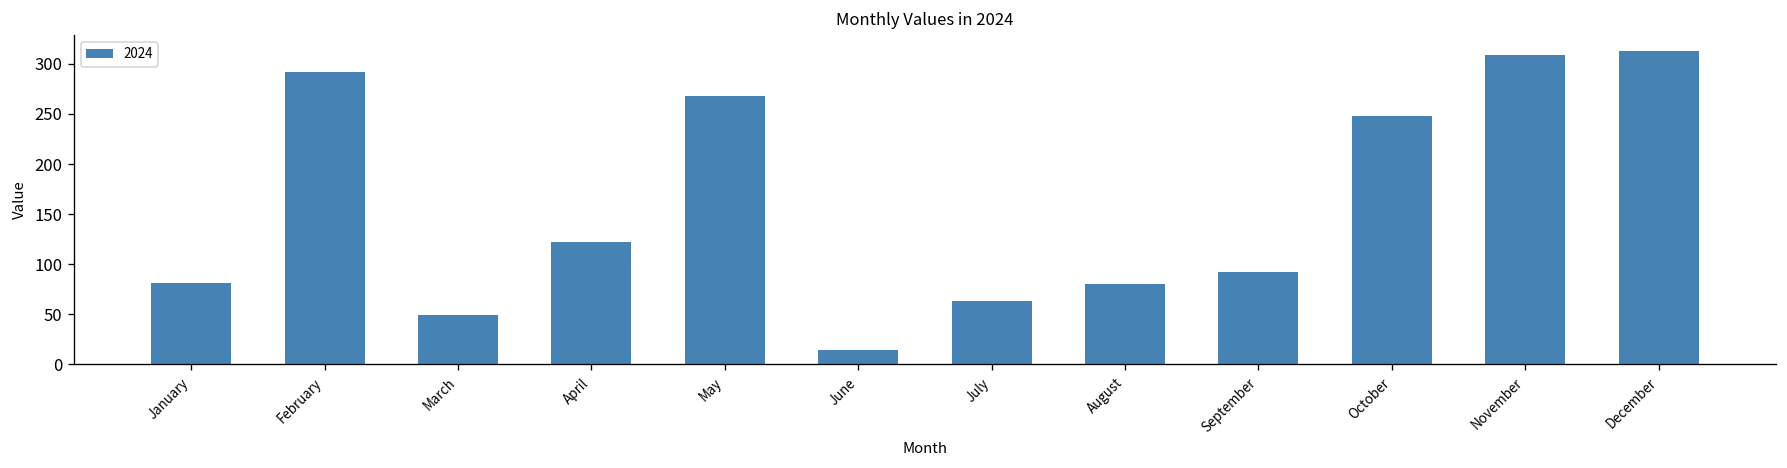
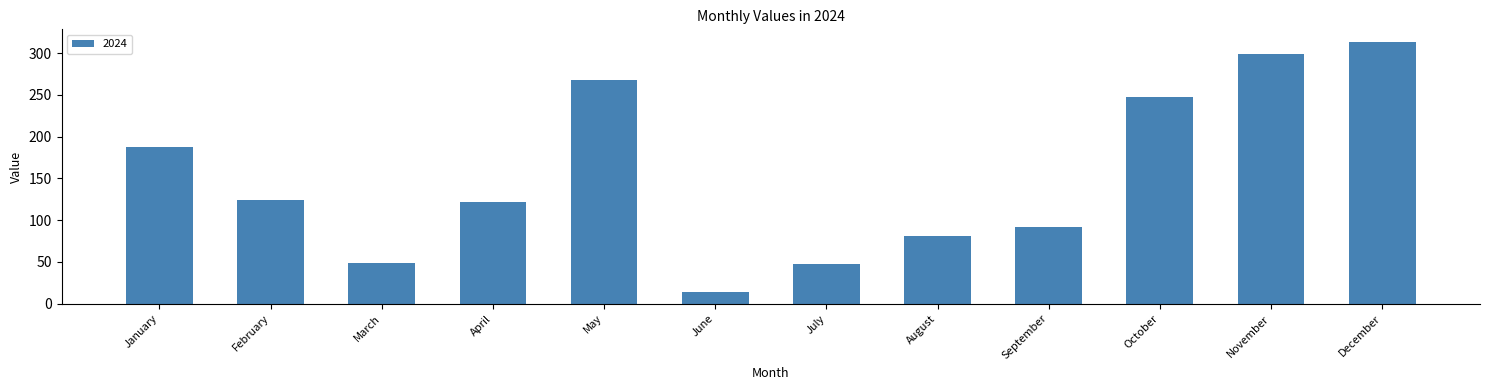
January: 80 -> 190
February: 290 -> 120
July: 60 -> 50
November: 310 -> 300
